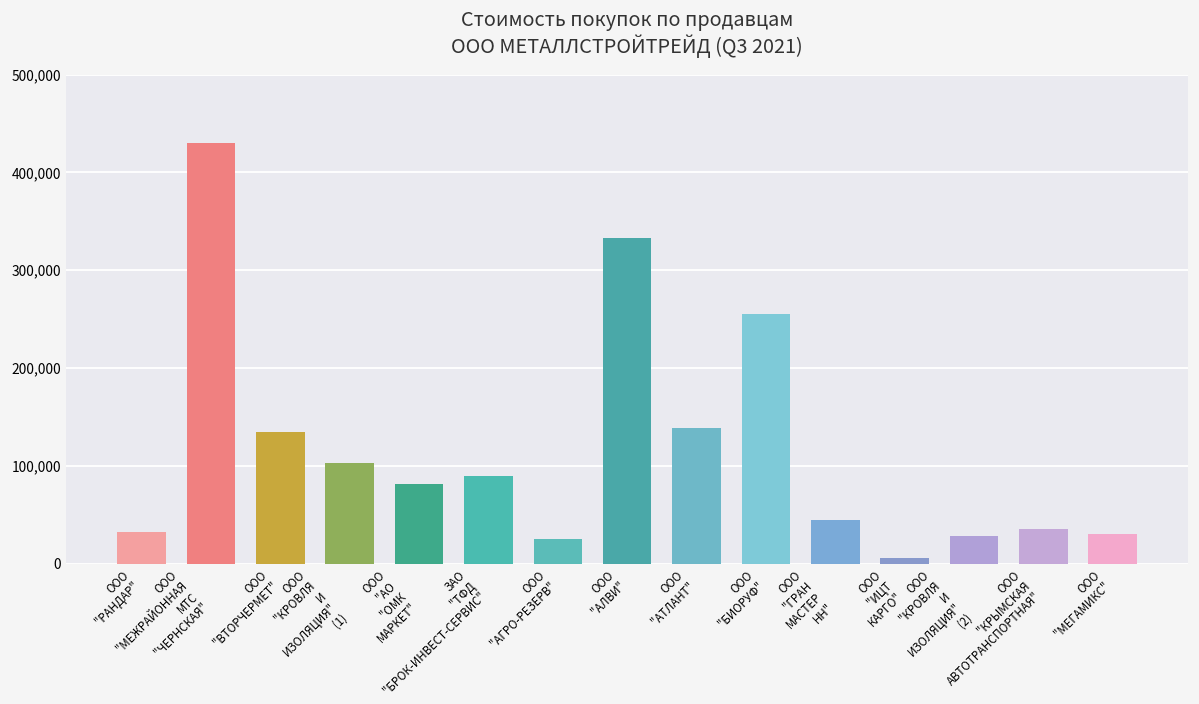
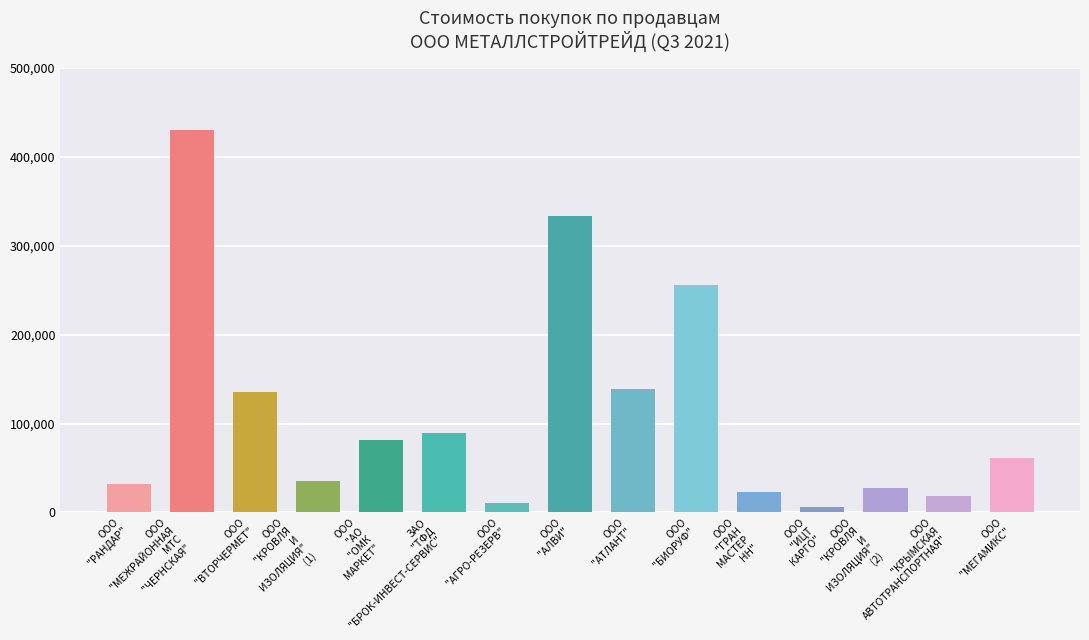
ООО "КРОВЛЯ И ИЗОЛЯЦИЯ" (1): 100,000 -> 40,000
ООО "АГРО-РЕЗЕРВ": 30,000 -> 10,000
ООО "ГРАН МАСТЕР НН": 50,000 -> 20,000
ООО "КРЫМСКАЯ АВТОТРАНСПОРТНАЯ": 40,000 -> 20,000
ООО "МЕГАМИКС": 30,000 -> 60,000
